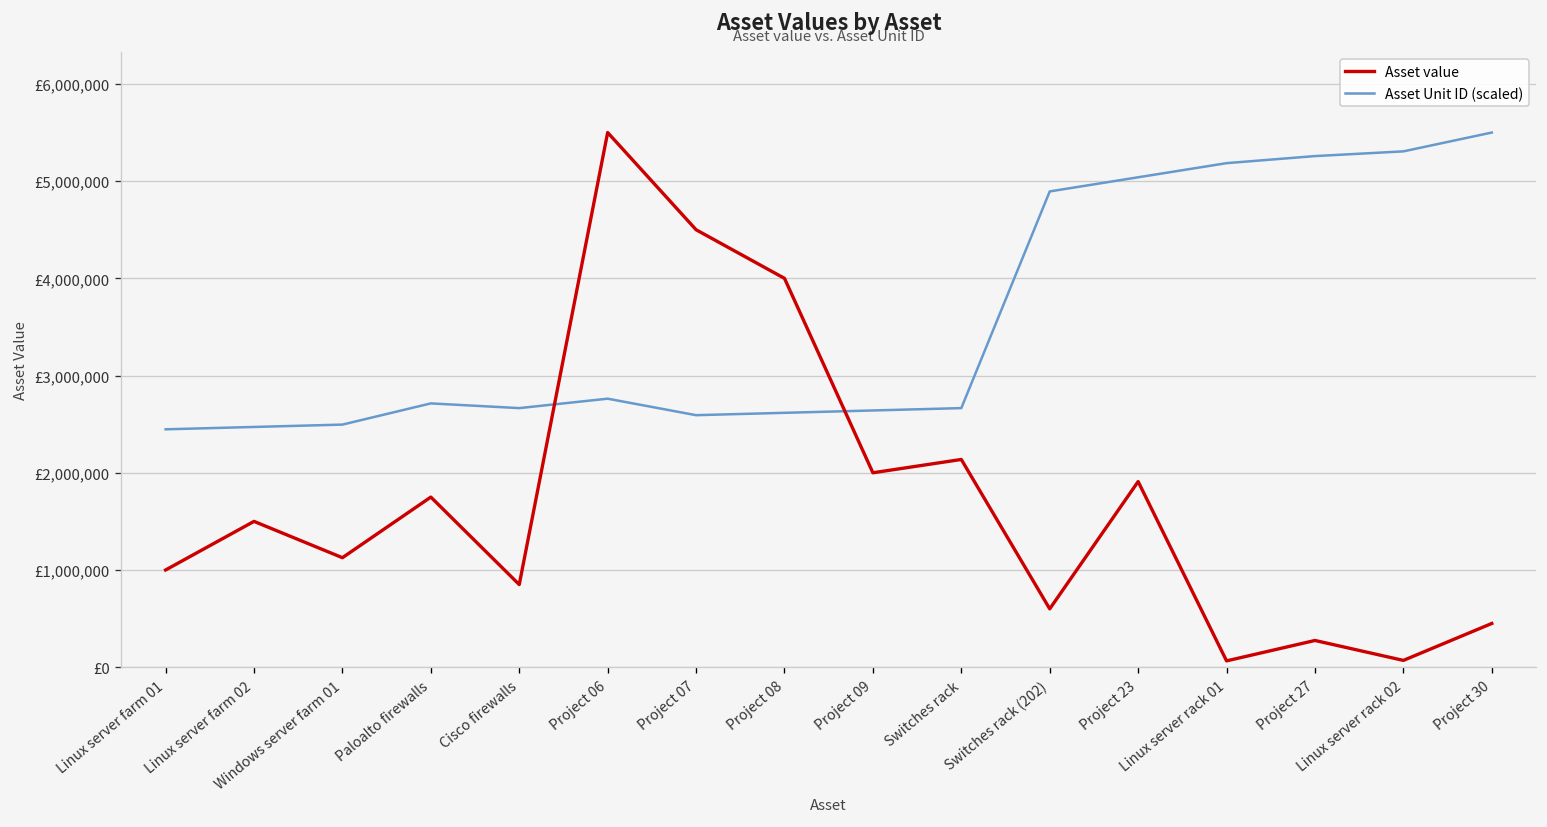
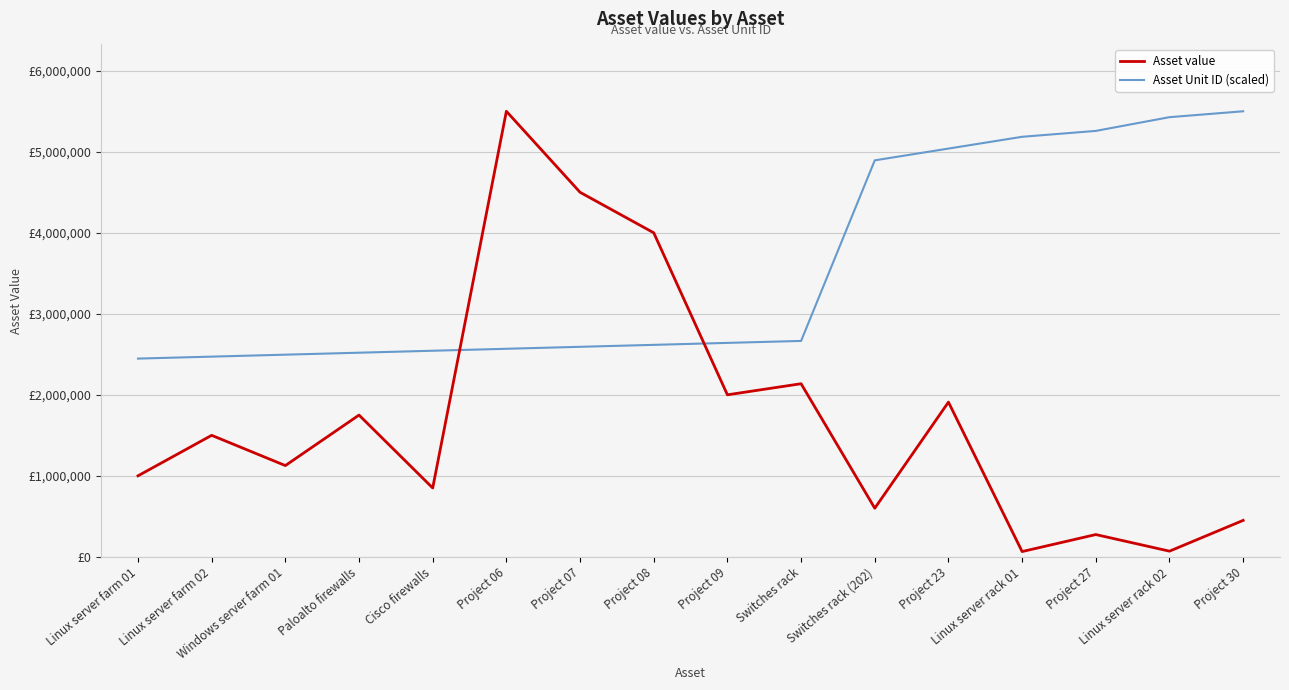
Asset Unit ID (scaled), Paloalto firewalls: £2,700,000 -> £2,500,000
Asset Unit ID (scaled), Cisco firewalls: £2,700,000 -> £2,500,000
Asset Unit ID (scaled), Project 06: £2,800,000 -> £2,600,000
Asset Unit ID (scaled), Linux server rack 02: £5,300,000 -> £5,400,000
